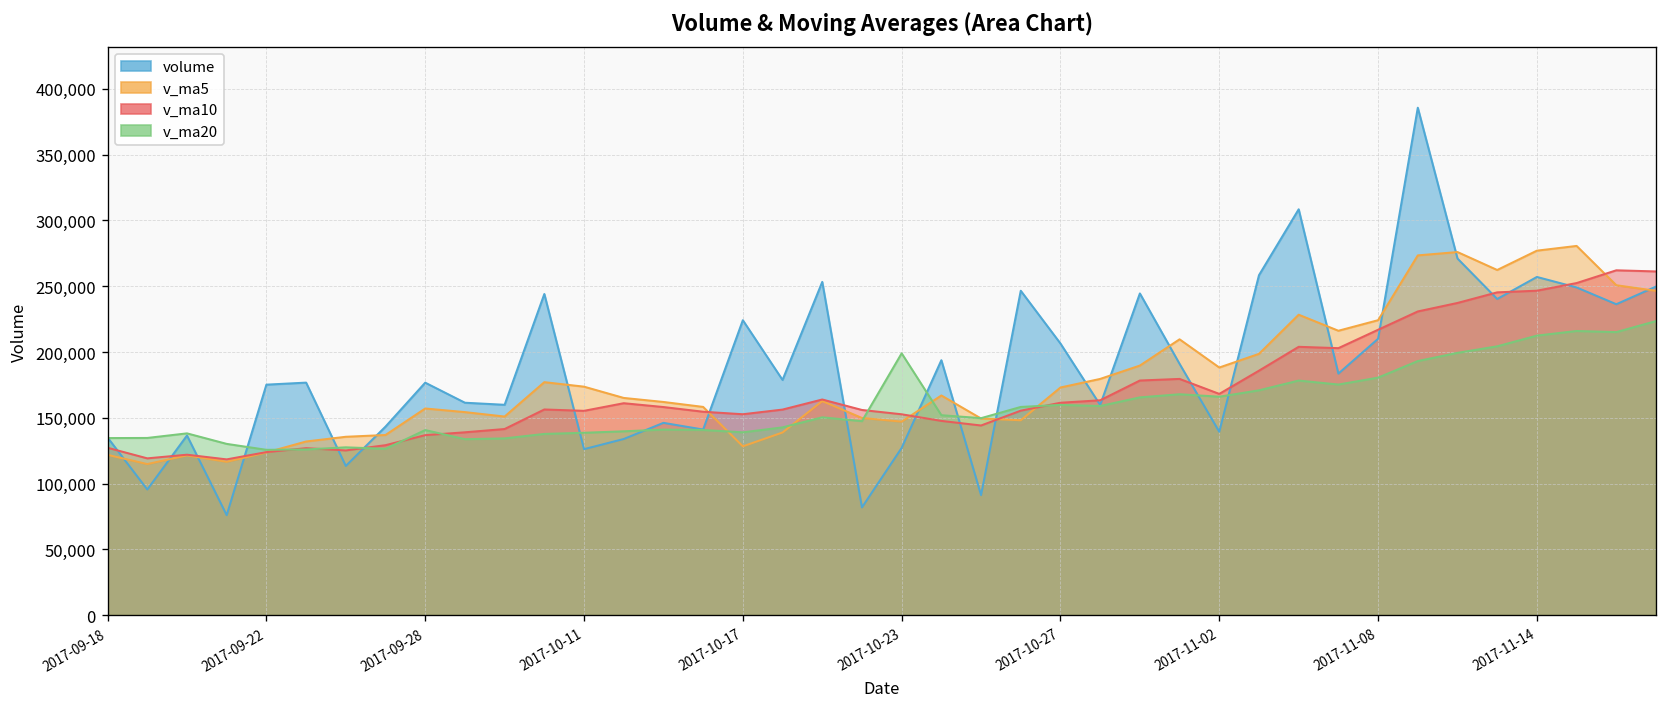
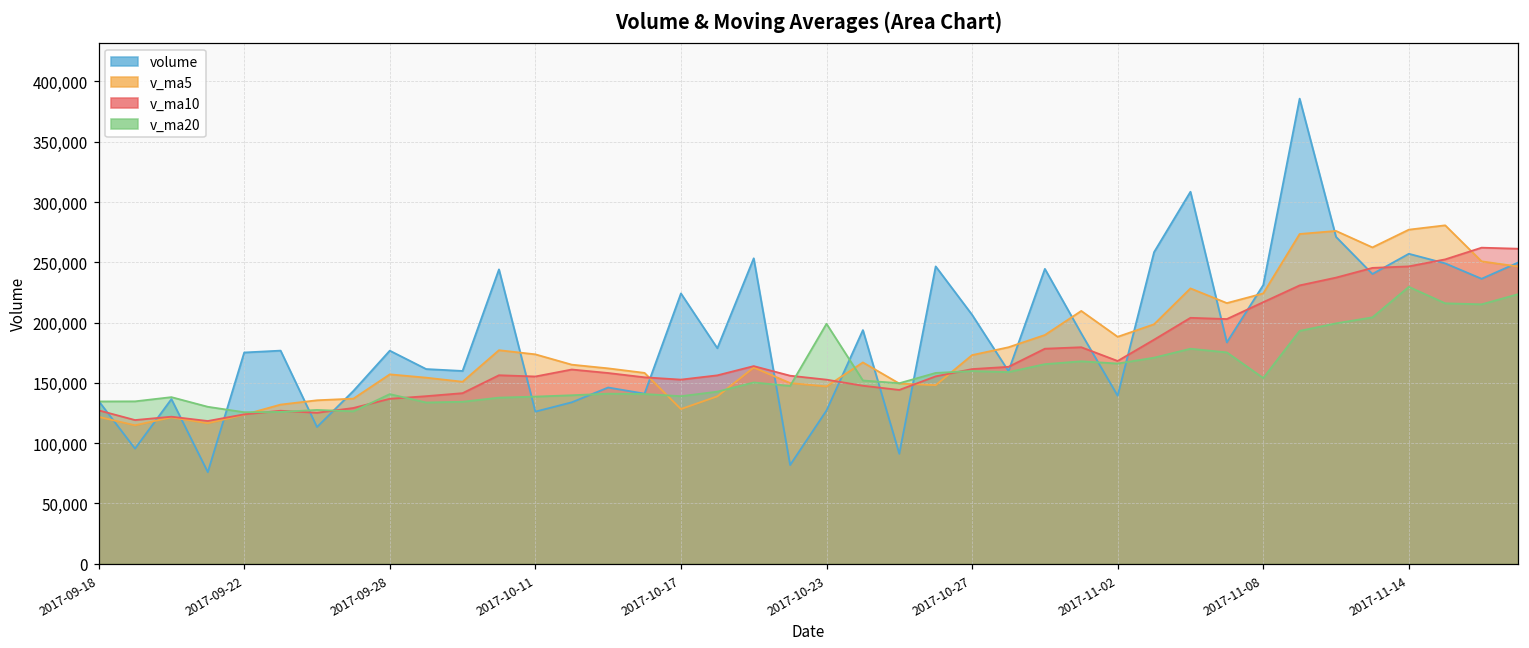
volume, 2017-11-08: 210,000 -> 231,000
v_ma20, 2017-11-08: 181,000 -> 154,000
v_ma20, 2017-11-14: 212,000 -> 230,000
